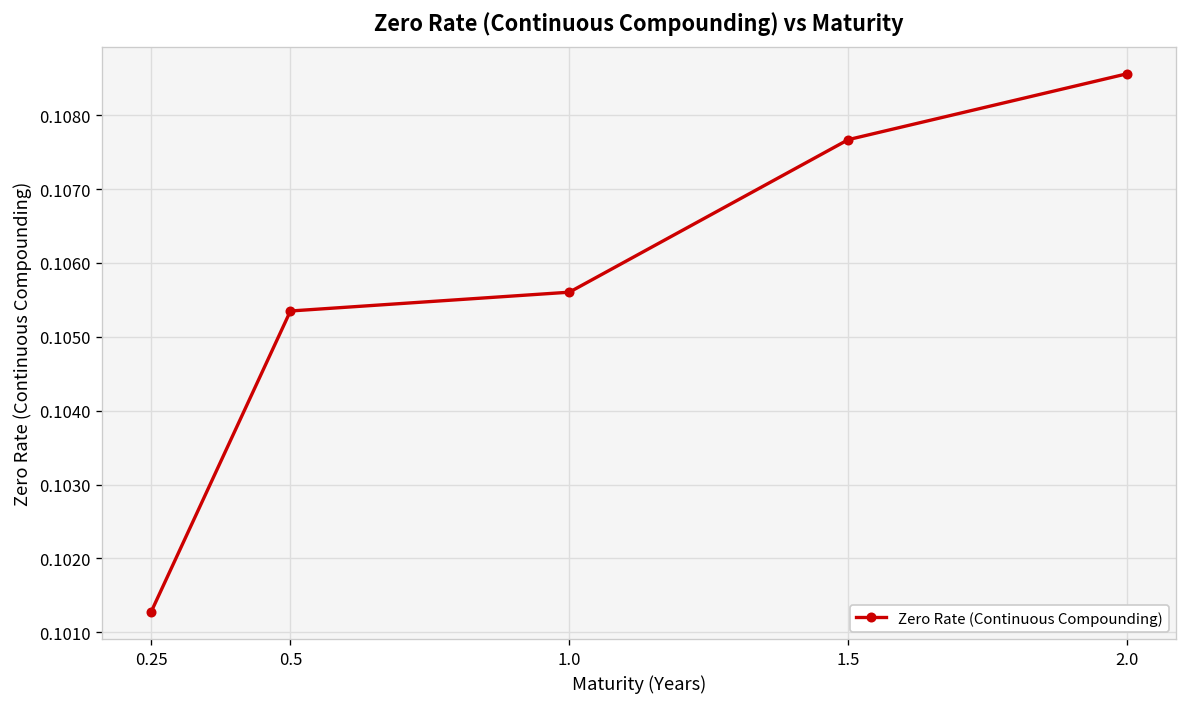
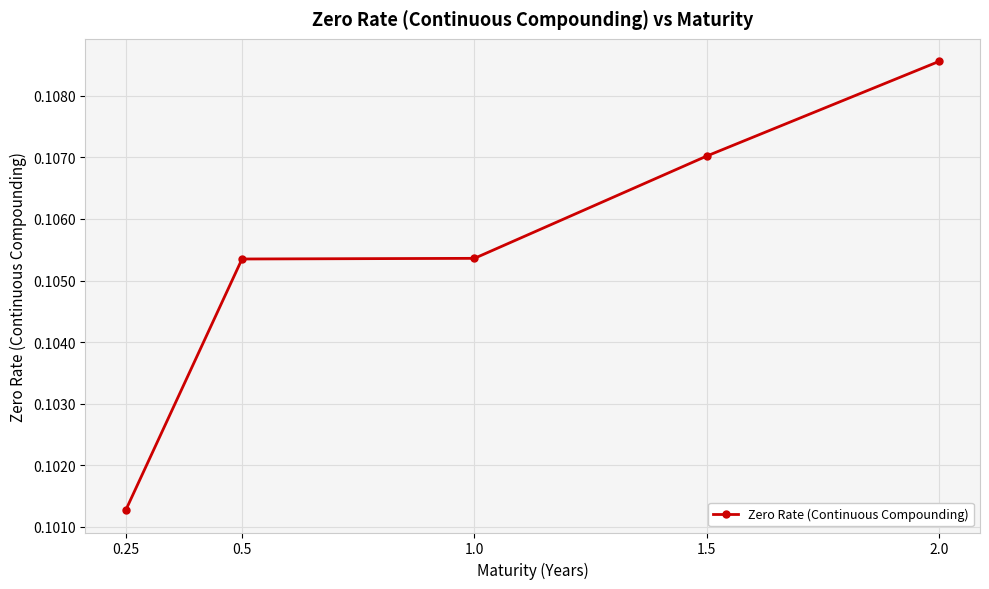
1.0: 0.1056 -> 0.1054
1.5: 0.1077 -> 0.1070
